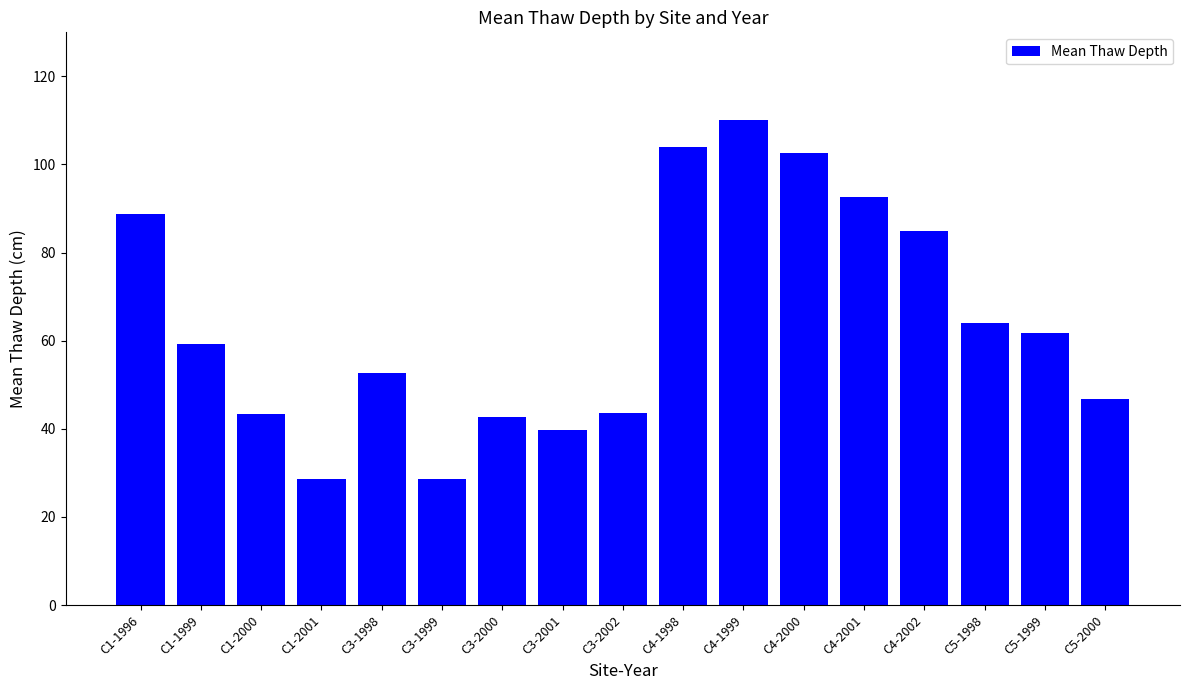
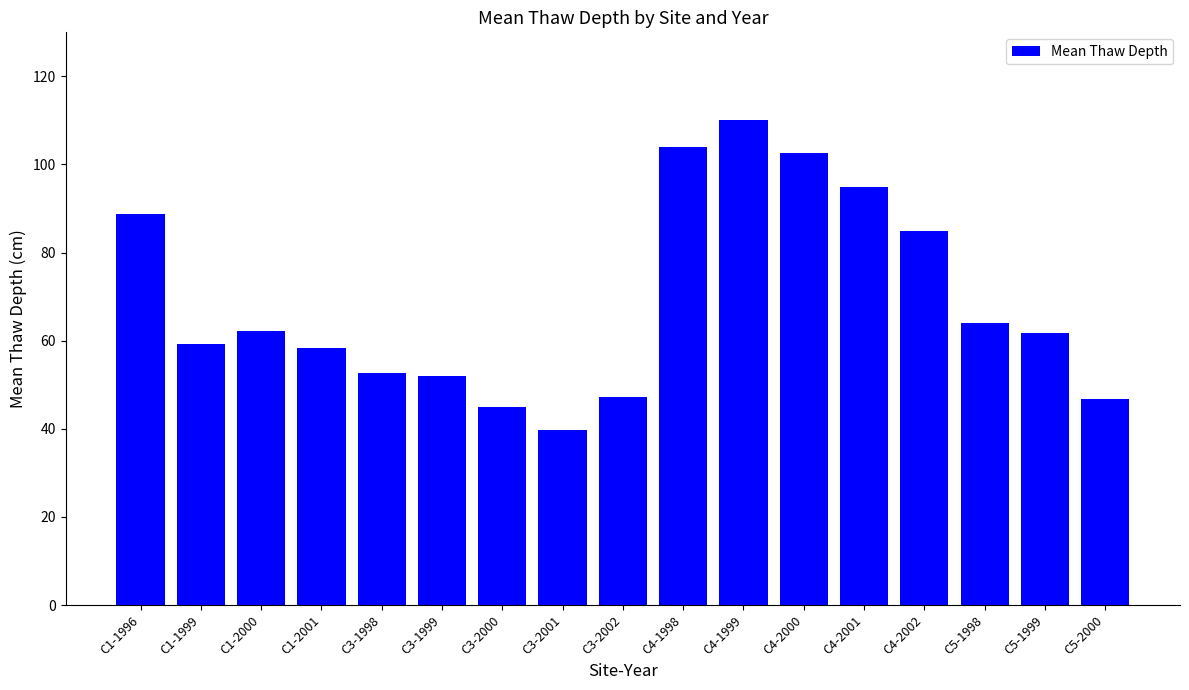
C1-2000: 43 -> 62
C1-2001: 29 -> 58
C3-1999: 29 -> 52
C3-2000: 43 -> 45
C3-2002: 44 -> 47
C4-2001: 93 -> 95
